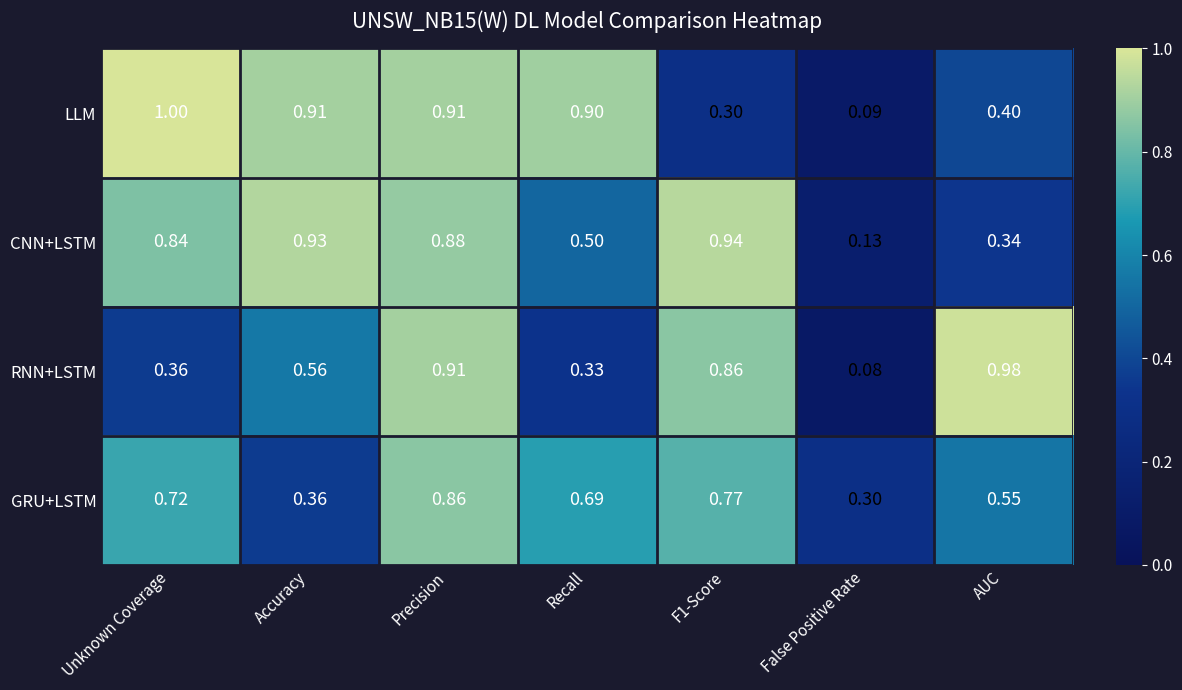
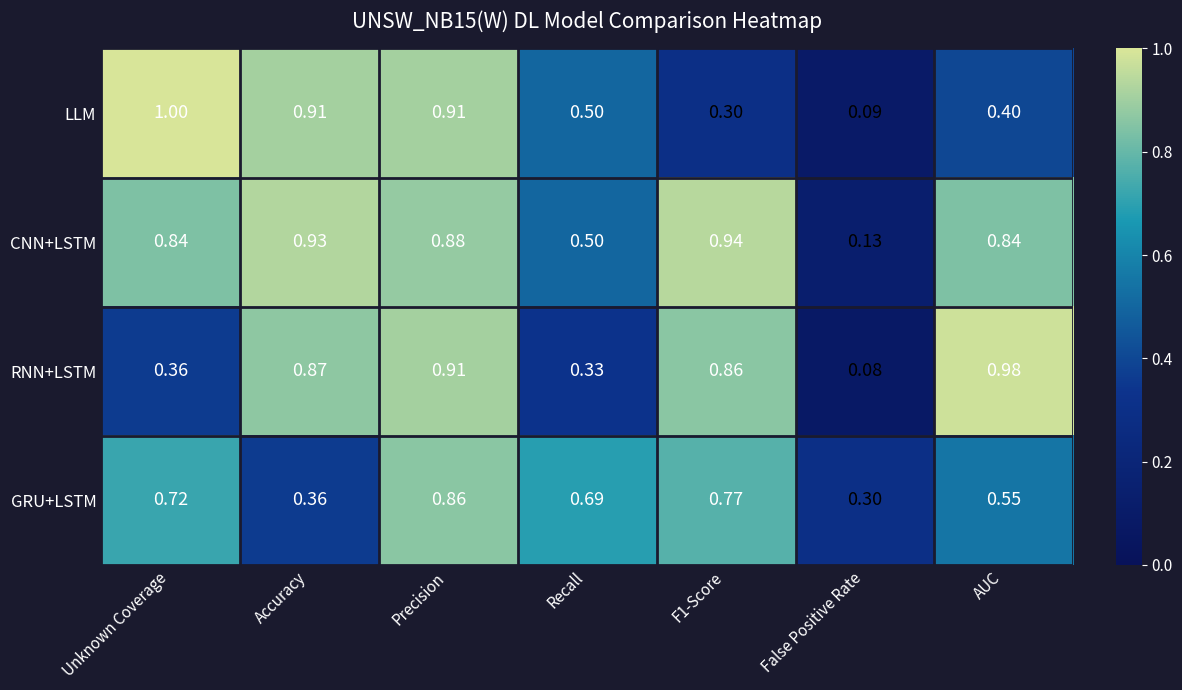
LLM, Recall: 0.90 -> 0.50
CNN+LSTM, AUC: 0.34 -> 0.84
RNN+LSTM, Accuracy: 0.56 -> 0.87
